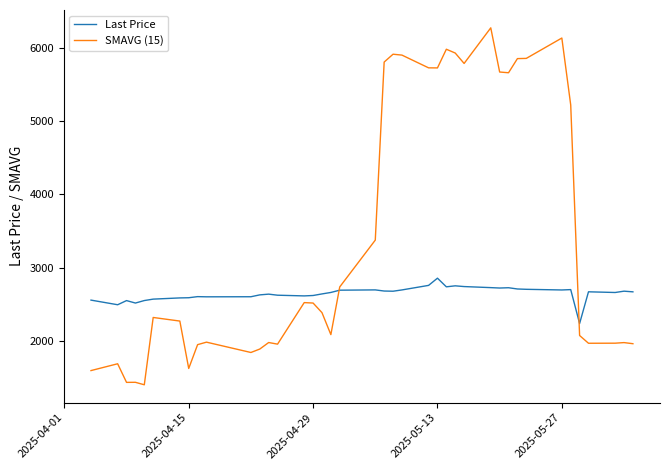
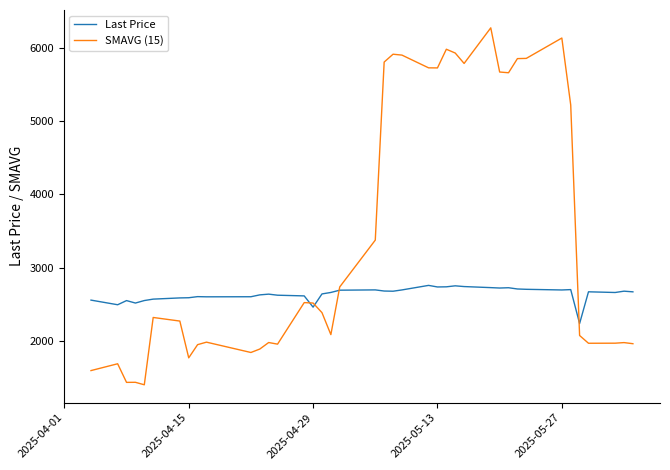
SMAVG (15), 2025-04-15: 1600 -> 1800
Last Price, 2025-04-29: 2600 -> 2500
Last Price, 2025-05-13: 2900 -> 2700
